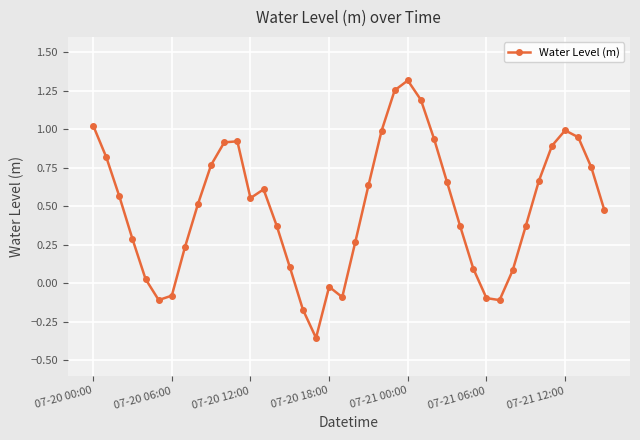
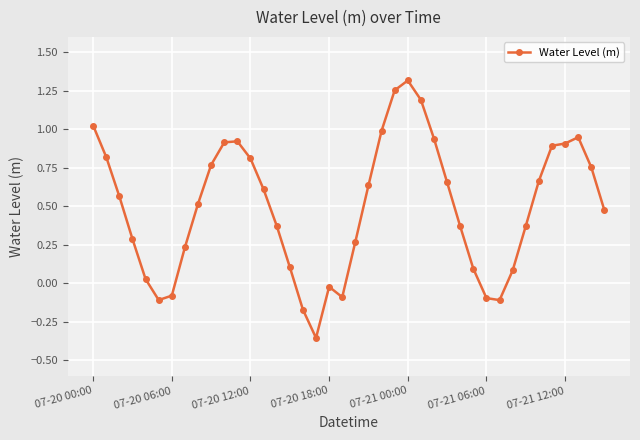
07-20 12:00: 0.55 -> 0.81
07-21 12:00: 0.99 -> 0.91
